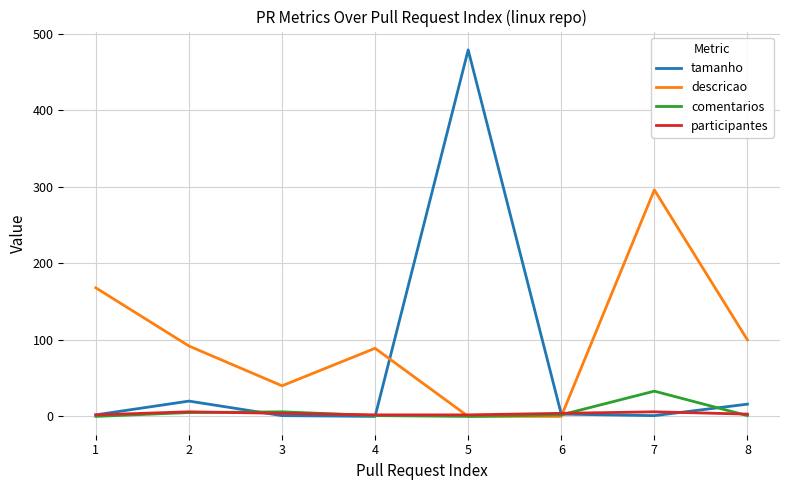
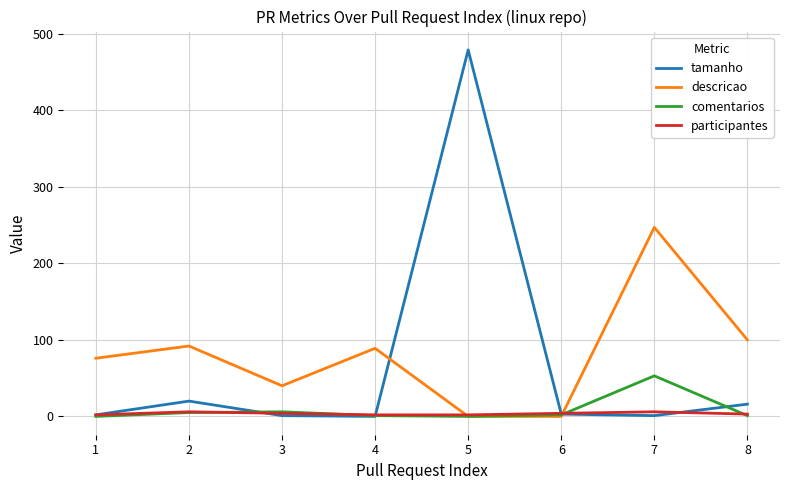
descricao, 1: 170 -> 80
descricao, 7: 300 -> 250
comentarios, 7: 30 -> 50
